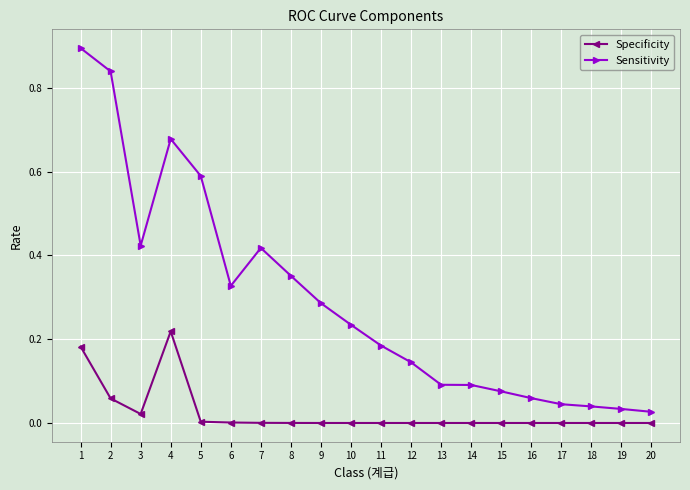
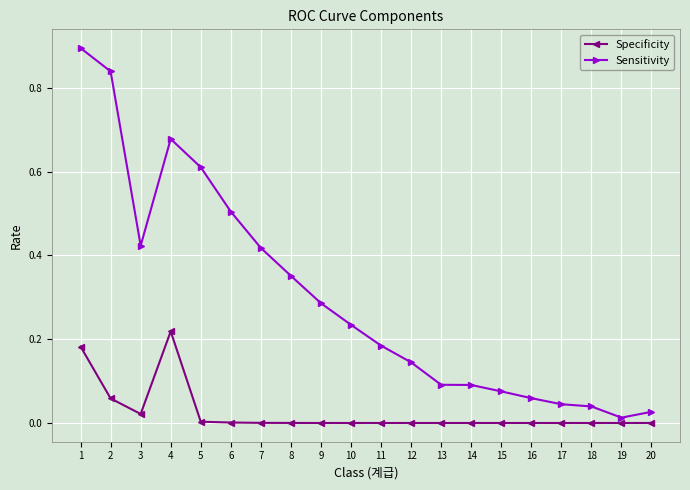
Sensitivity, 5: 0.59 -> 0.61
Sensitivity, 6: 0.33 -> 0.50
Sensitivity, 19: 0.03 -> 0.01
